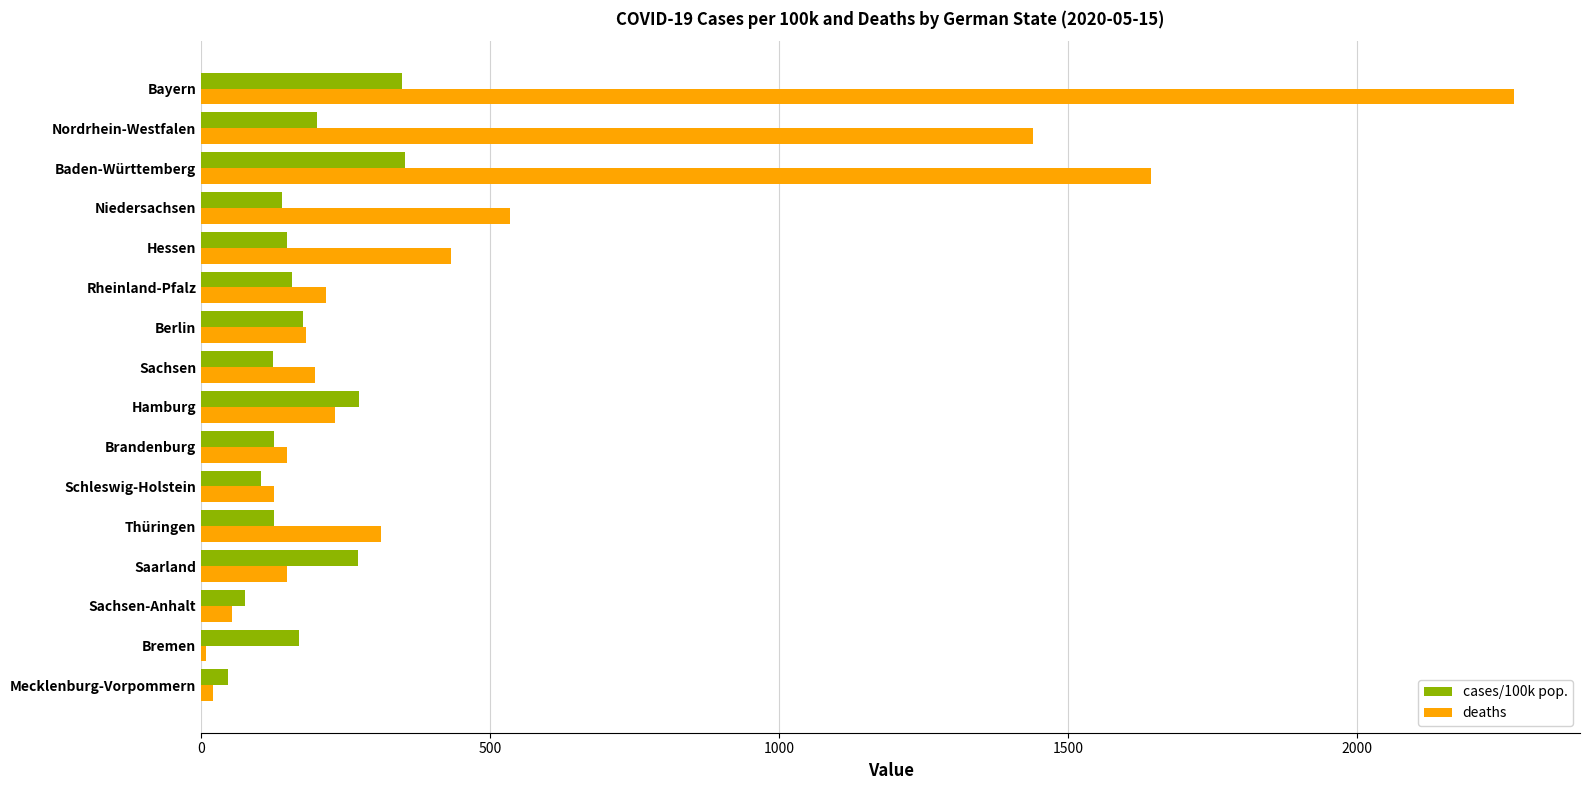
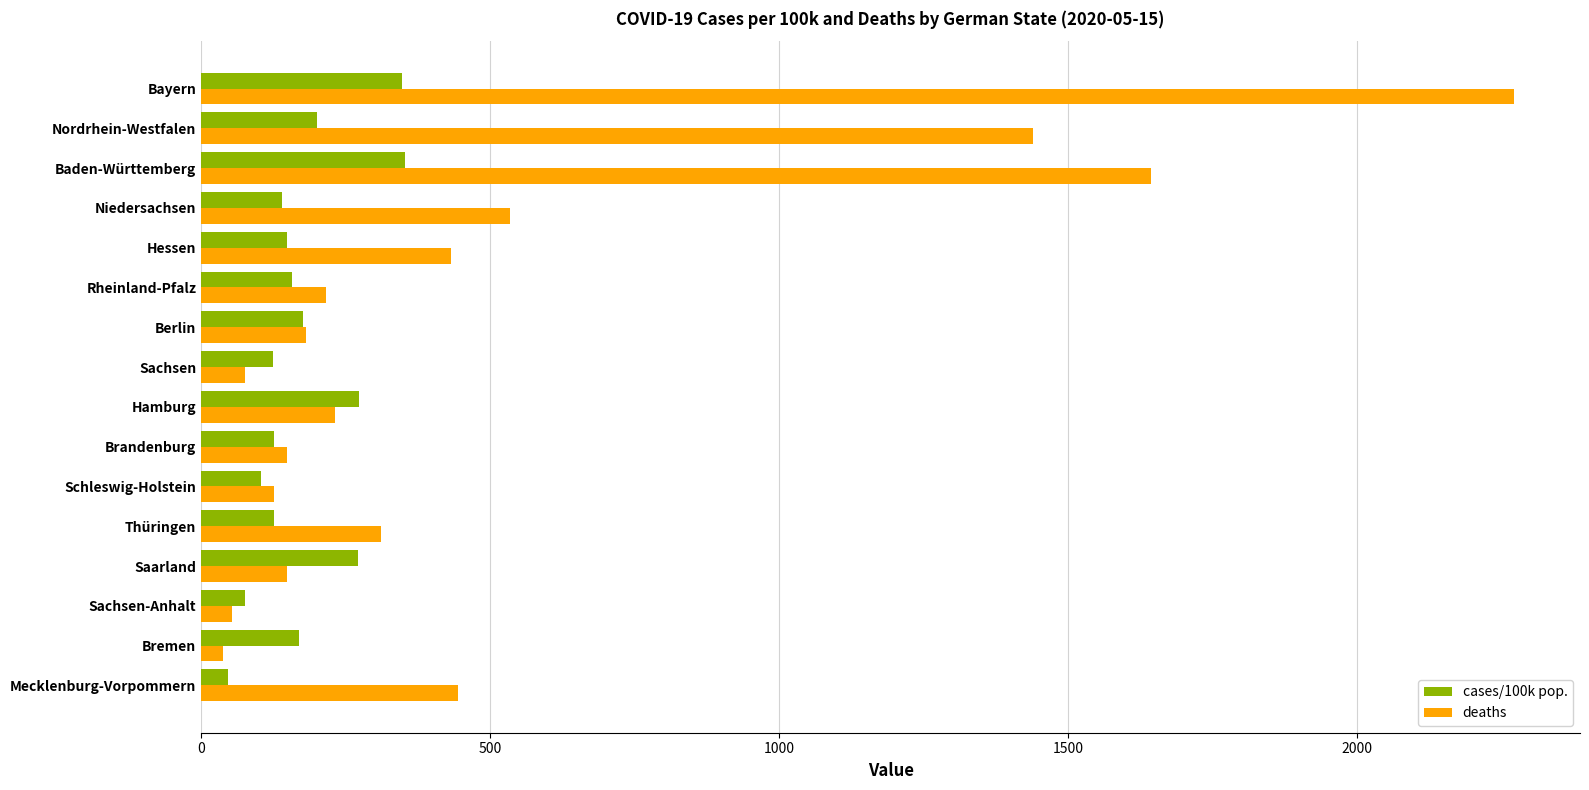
deaths, Sachsen: 200 -> 80
deaths, Bremen: 10 -> 40
deaths, Mecklenburg-Vorpommern: 20 -> 450
